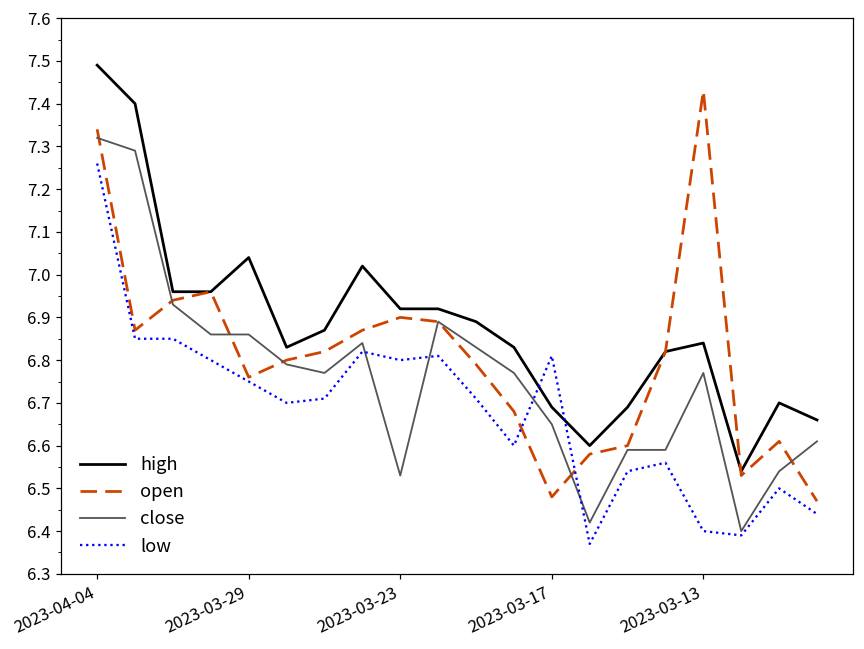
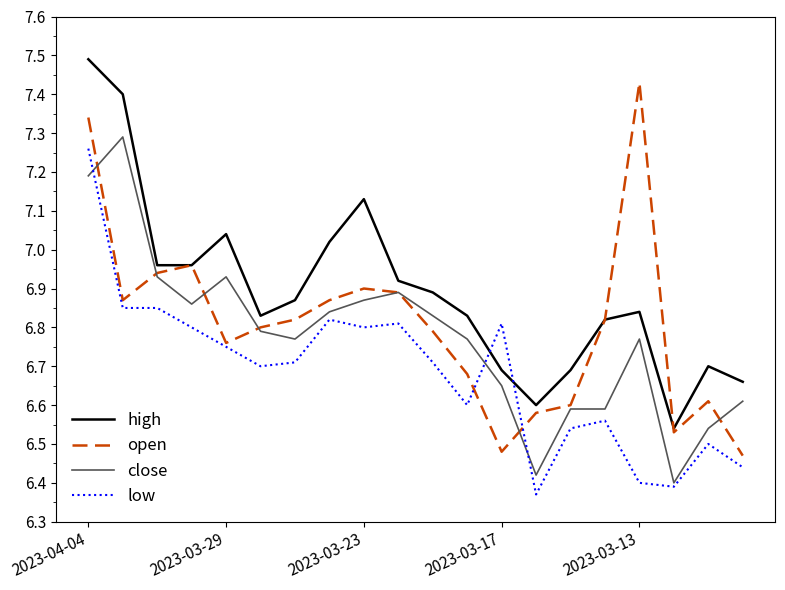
close, 2023-04-04: 7.32 -> 7.19
close, 2023-03-29: 6.86 -> 6.93
high, 2023-03-23: 6.92 -> 7.13
close, 2023-03-23: 6.53 -> 6.87
